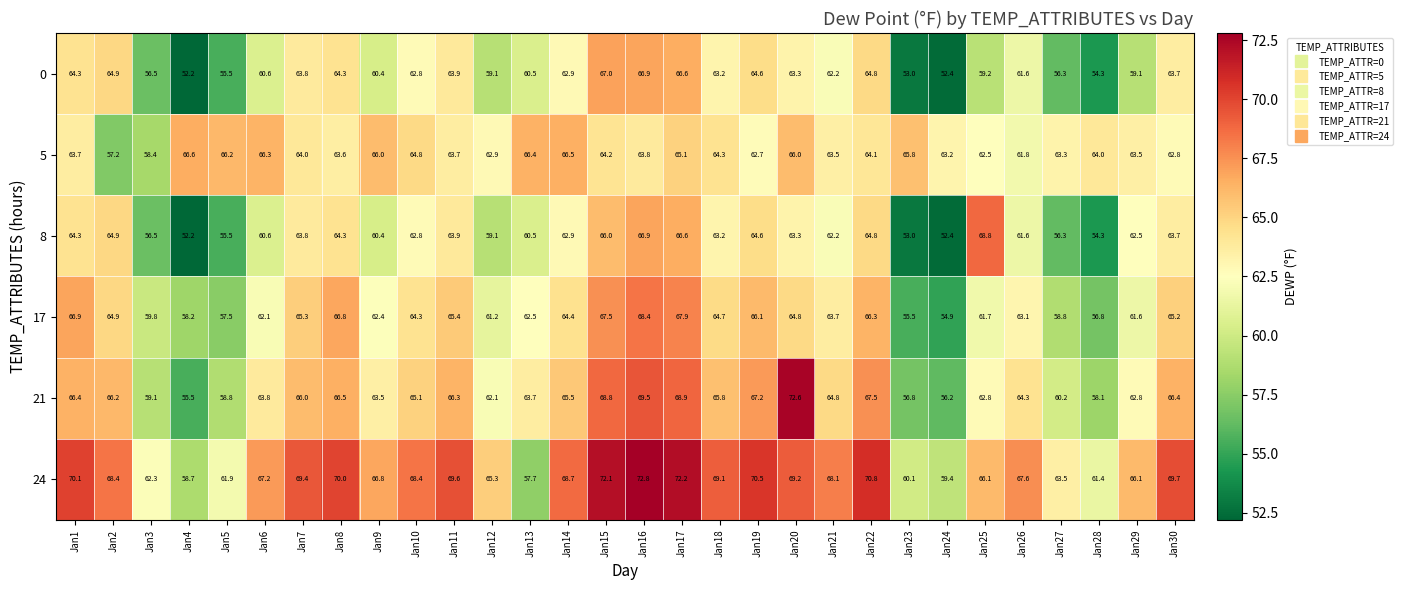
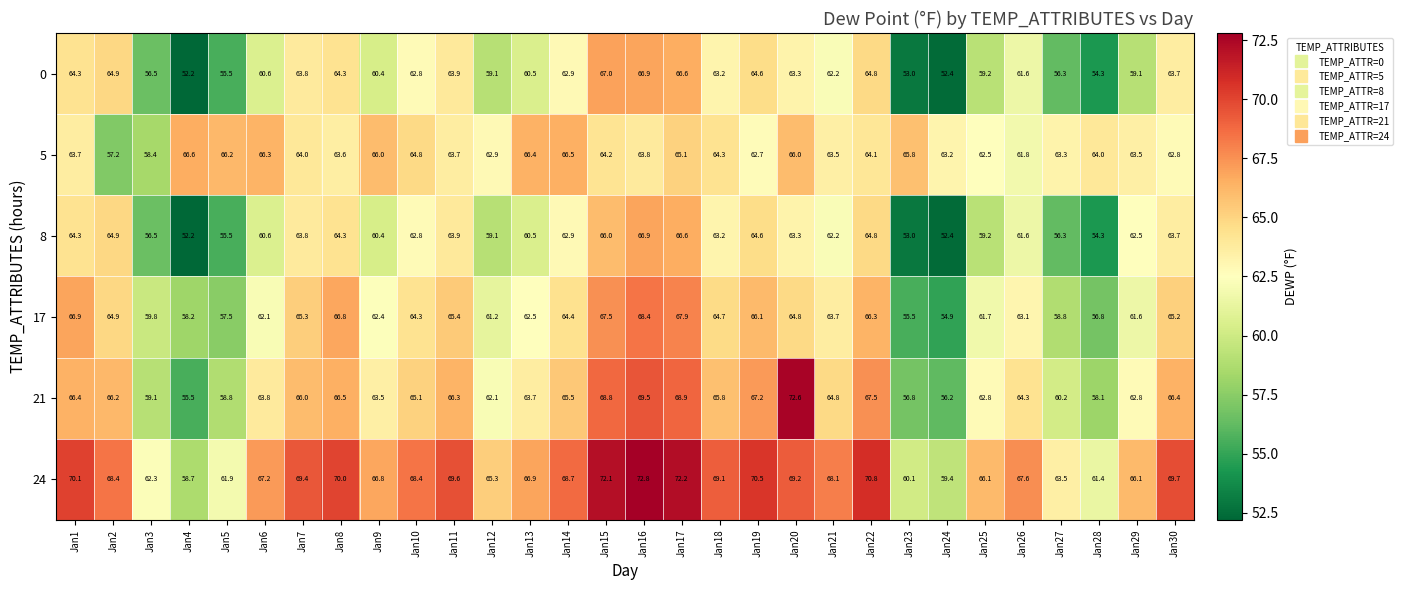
8, Jan25: 68.8 -> 59.2
24, Jan13: 57.7 -> 66.9
